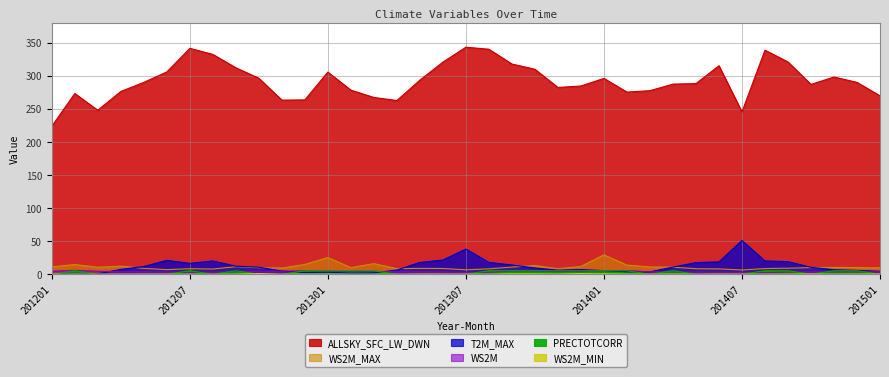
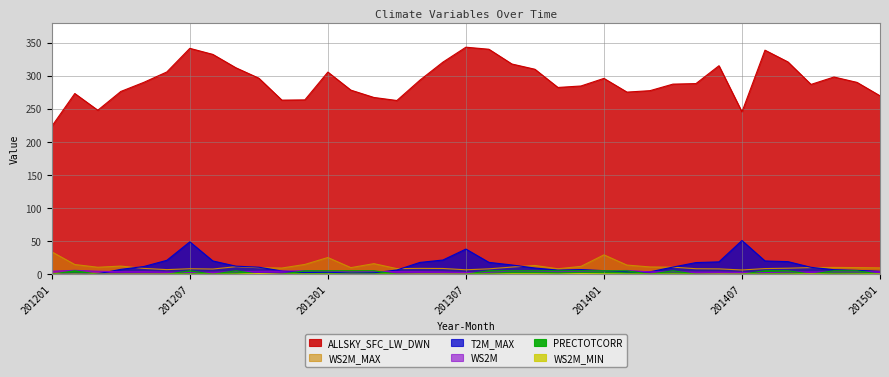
WS2M_MAX, 201201: 10 -> 30
T2M_MAX, 201207: 20 -> 50
